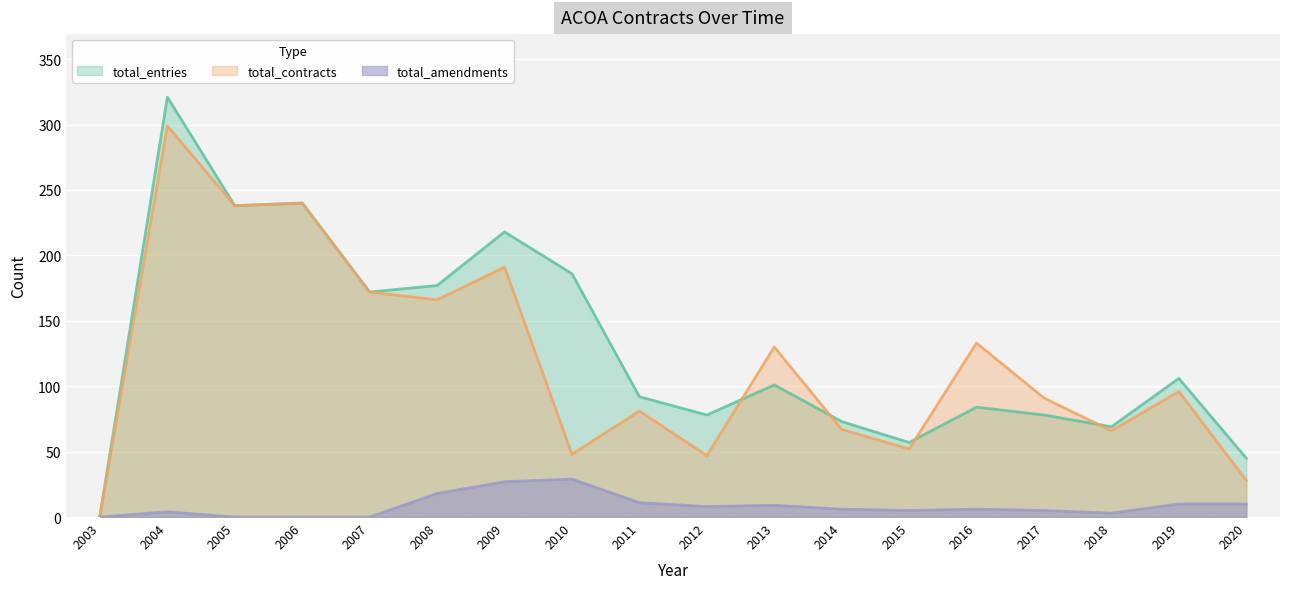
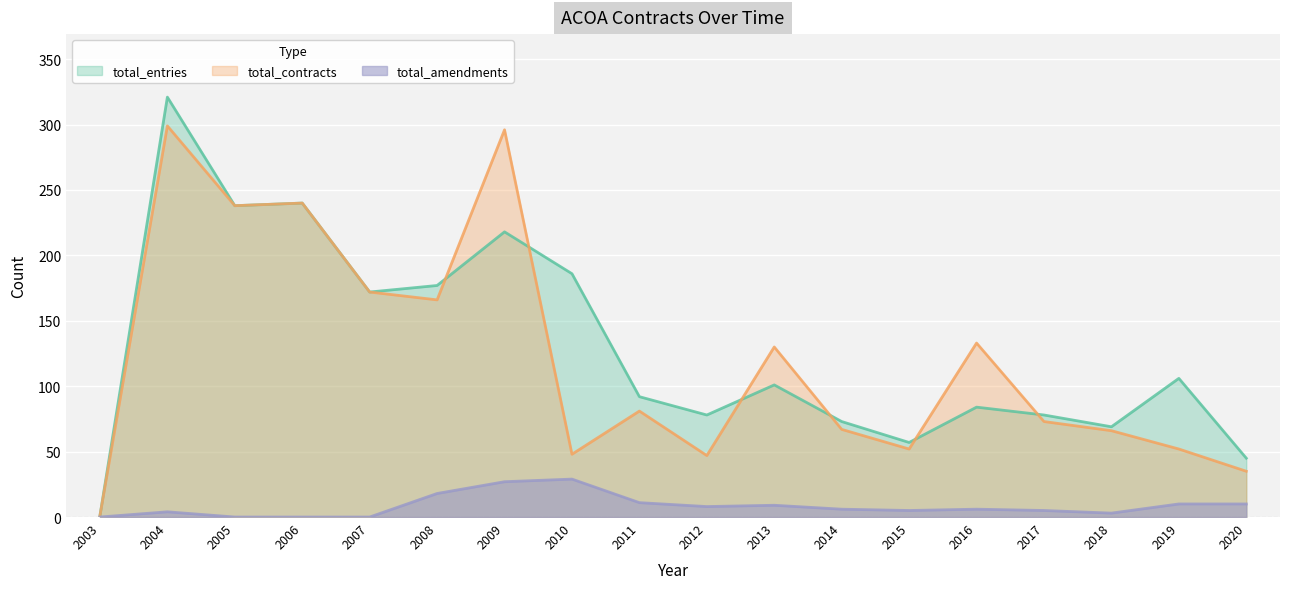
total_contracts, 2009: 191 -> 296
total_contracts, 2017: 91 -> 73
total_contracts, 2019: 96 -> 52
total_contracts, 2020: 28 -> 35
